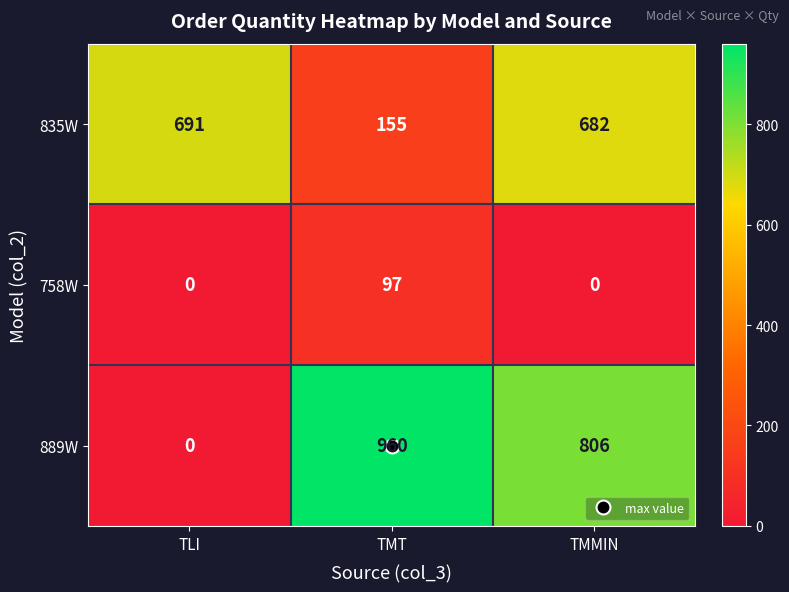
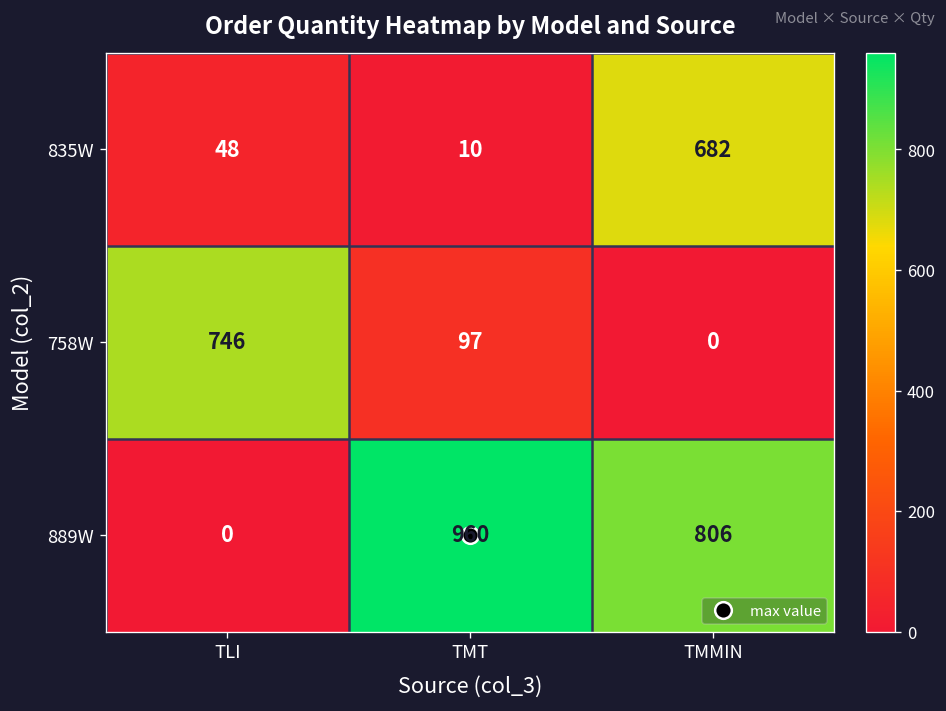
835W, TLI: 691 -> 48
835W, TMT: 155 -> 10
758W, TLI: 0 -> 746
